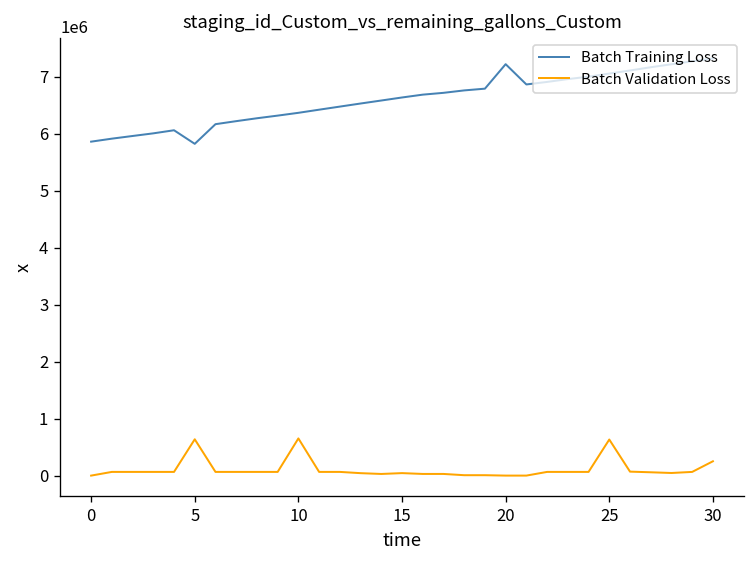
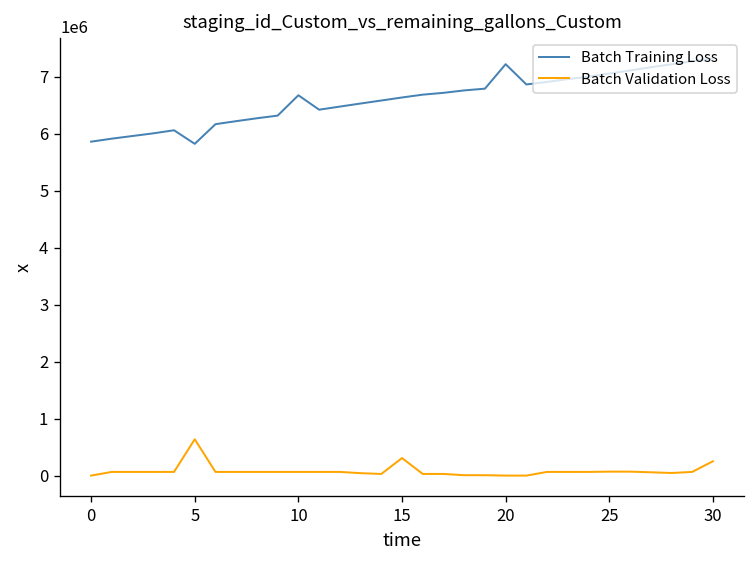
Batch Training Loss, 10: 6400000 -> 6700000
Batch Validation Loss, 10: 700000 -> 100000
Batch Validation Loss, 15: 0 -> 300000
Batch Validation Loss, 25: 600000 -> 100000
